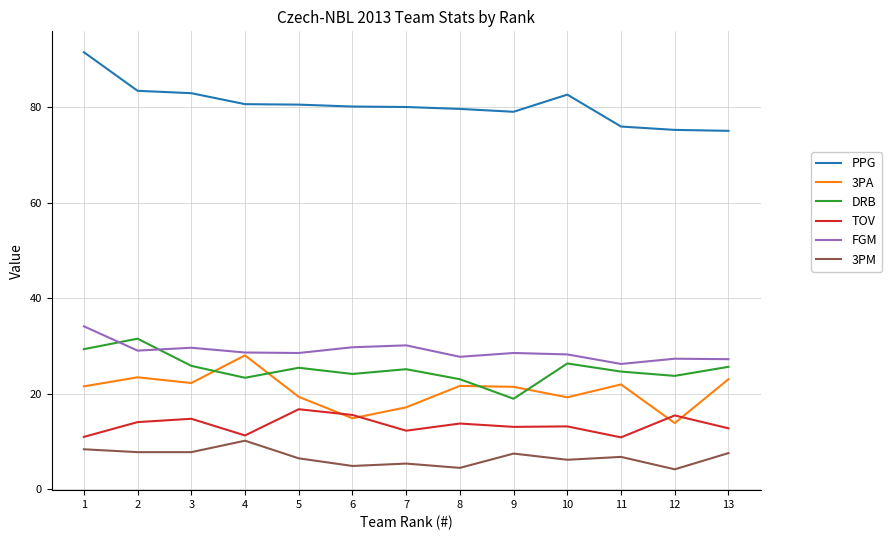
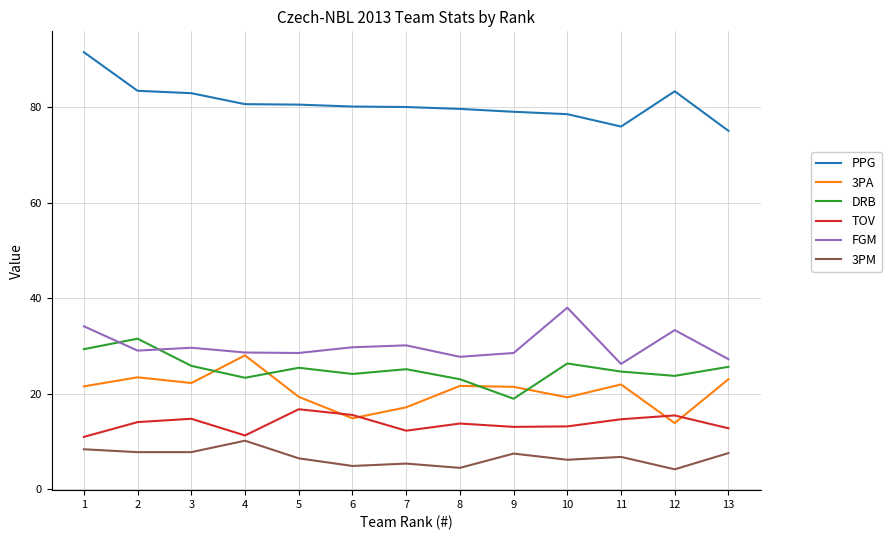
PPG, 10: 83 -> 79
FGM, 10: 28 -> 38
TOV, 11: 11 -> 15
PPG, 12: 75 -> 83
FGM, 12: 27 -> 33
